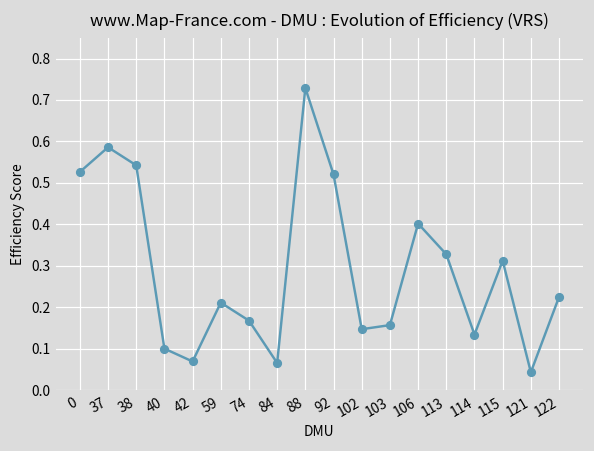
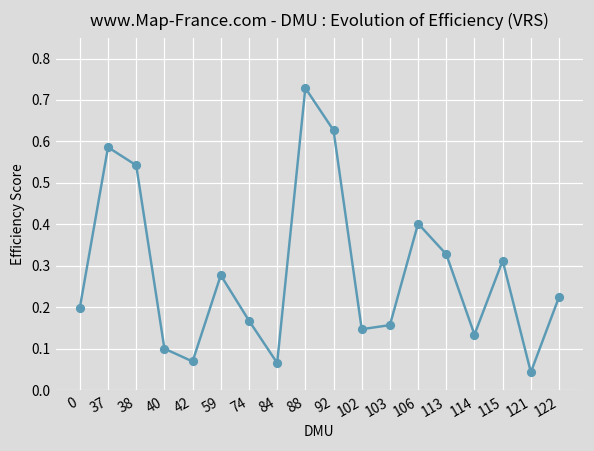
0: 0.53 -> 0.20
59: 0.21 -> 0.28
92: 0.52 -> 0.63
